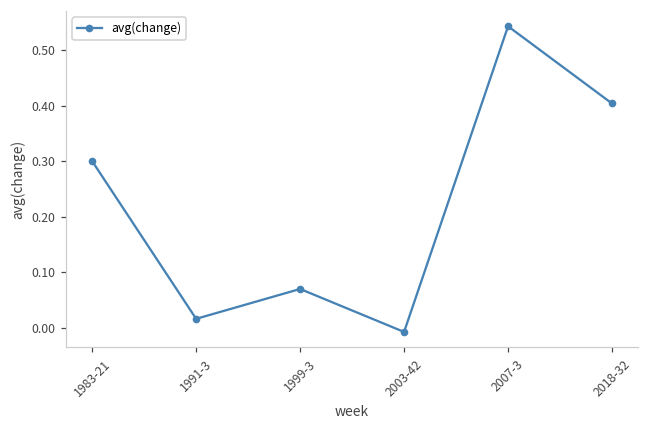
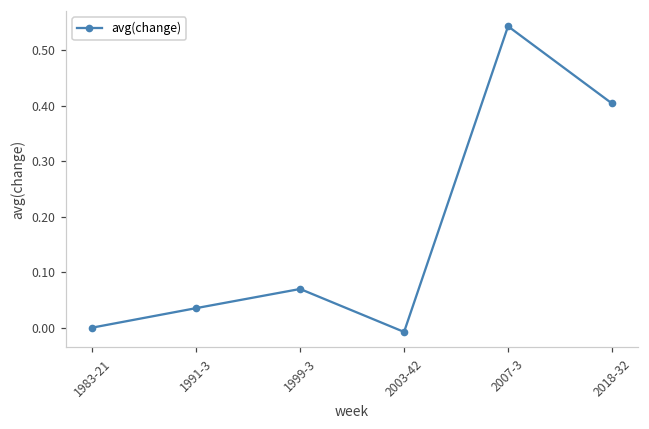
1983-21: 0.3 -> 0.0
1991-3: 0.02 -> 0.04
